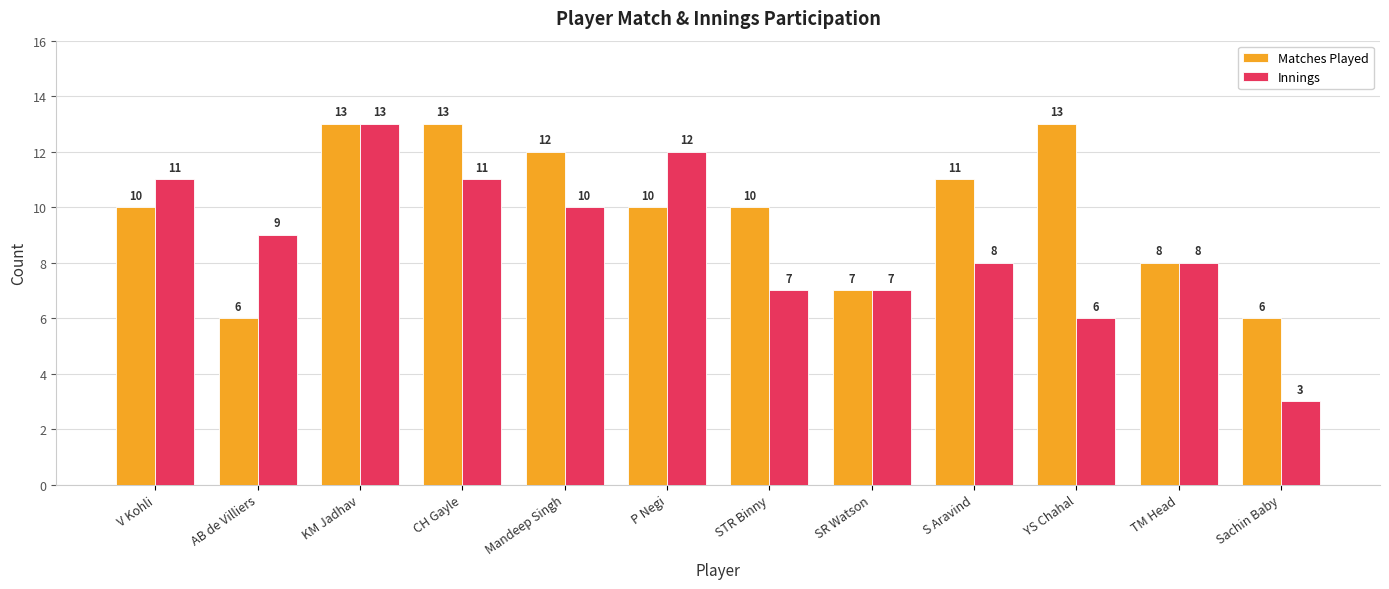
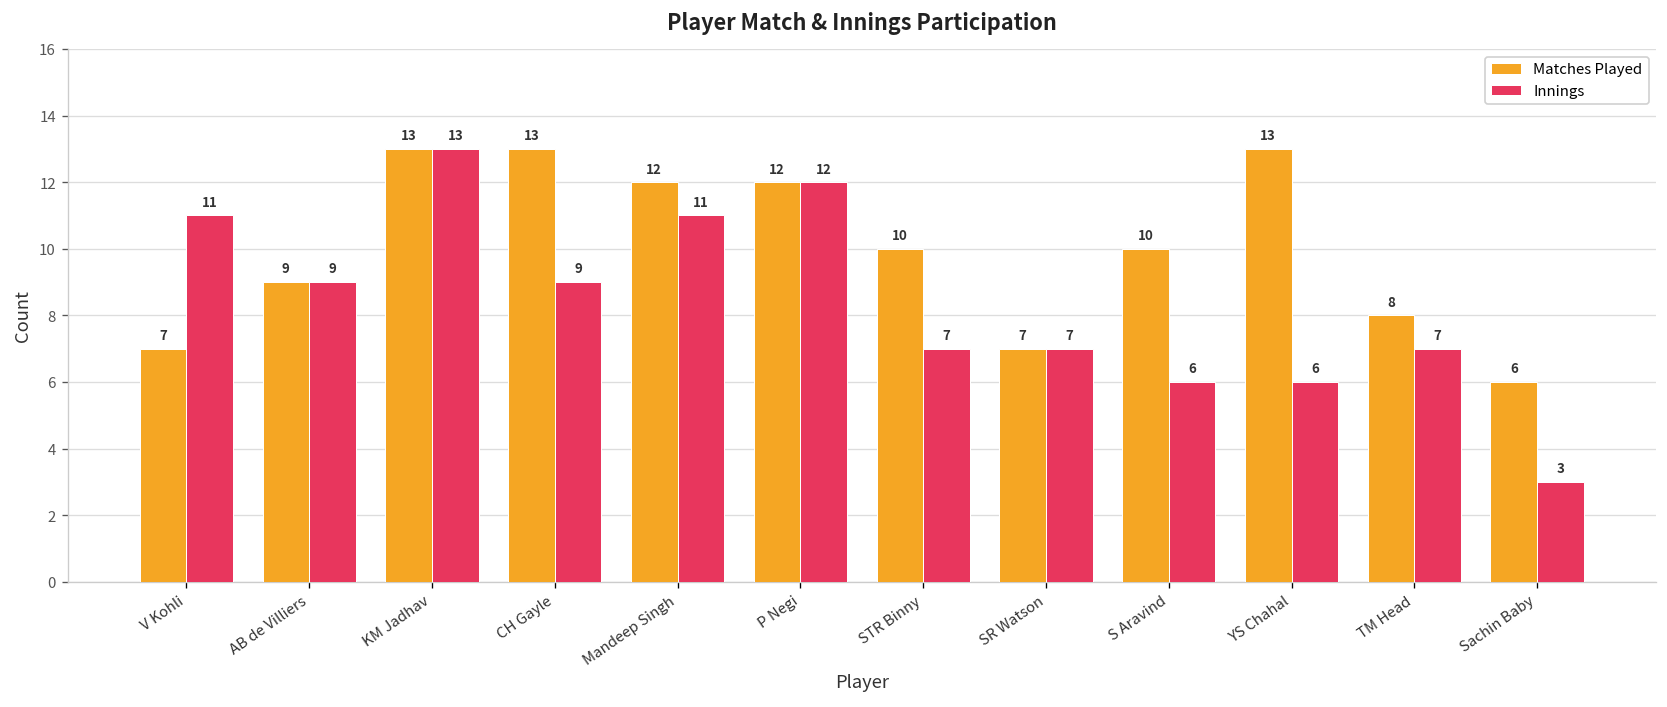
Matches Played, V Kohli: 10 -> 7
Matches Played, AB de Villiers: 6 -> 9
Innings, CH Gayle: 11 -> 9
Innings, Mandeep Singh: 10 -> 11
Matches Played, P Negi: 10 -> 12
Matches Played, S Aravind: 11 -> 10
Innings, S Aravind: 8 -> 6
Innings, TM Head: 8 -> 7
